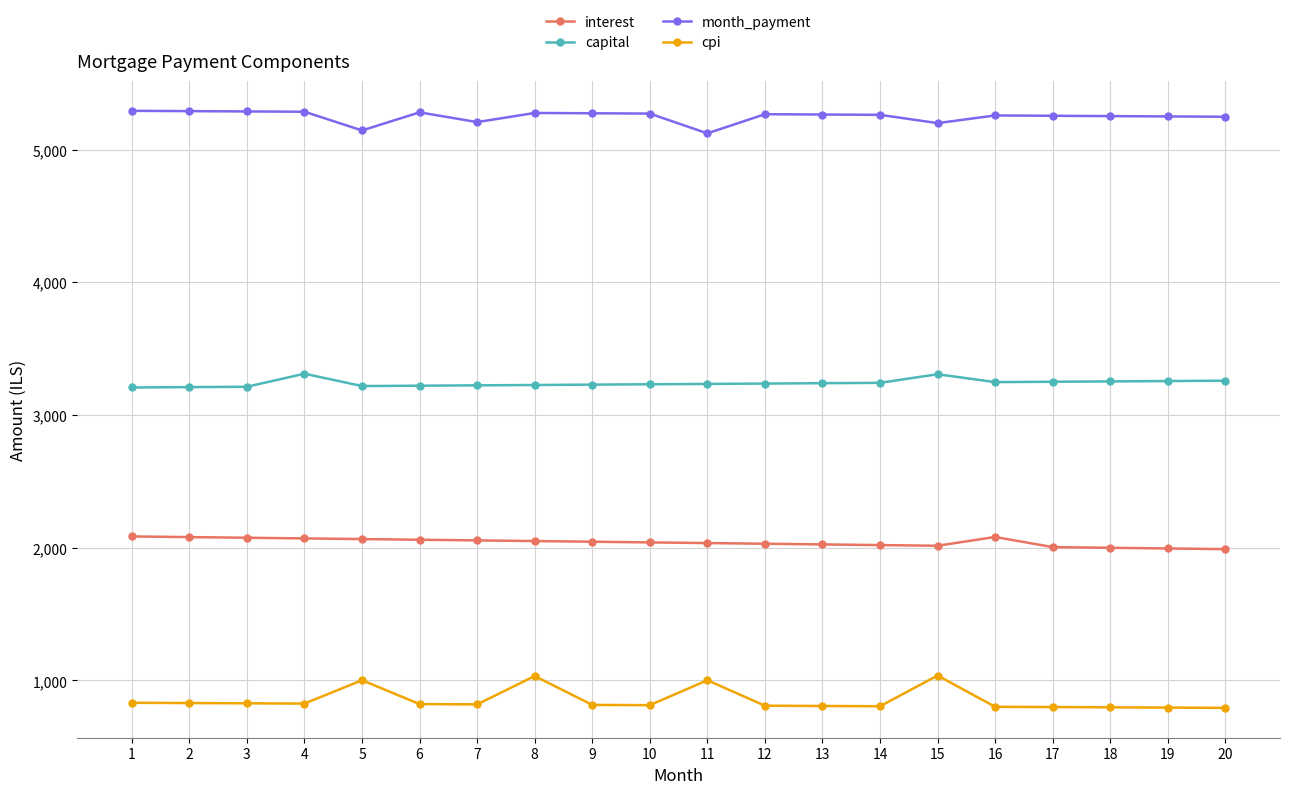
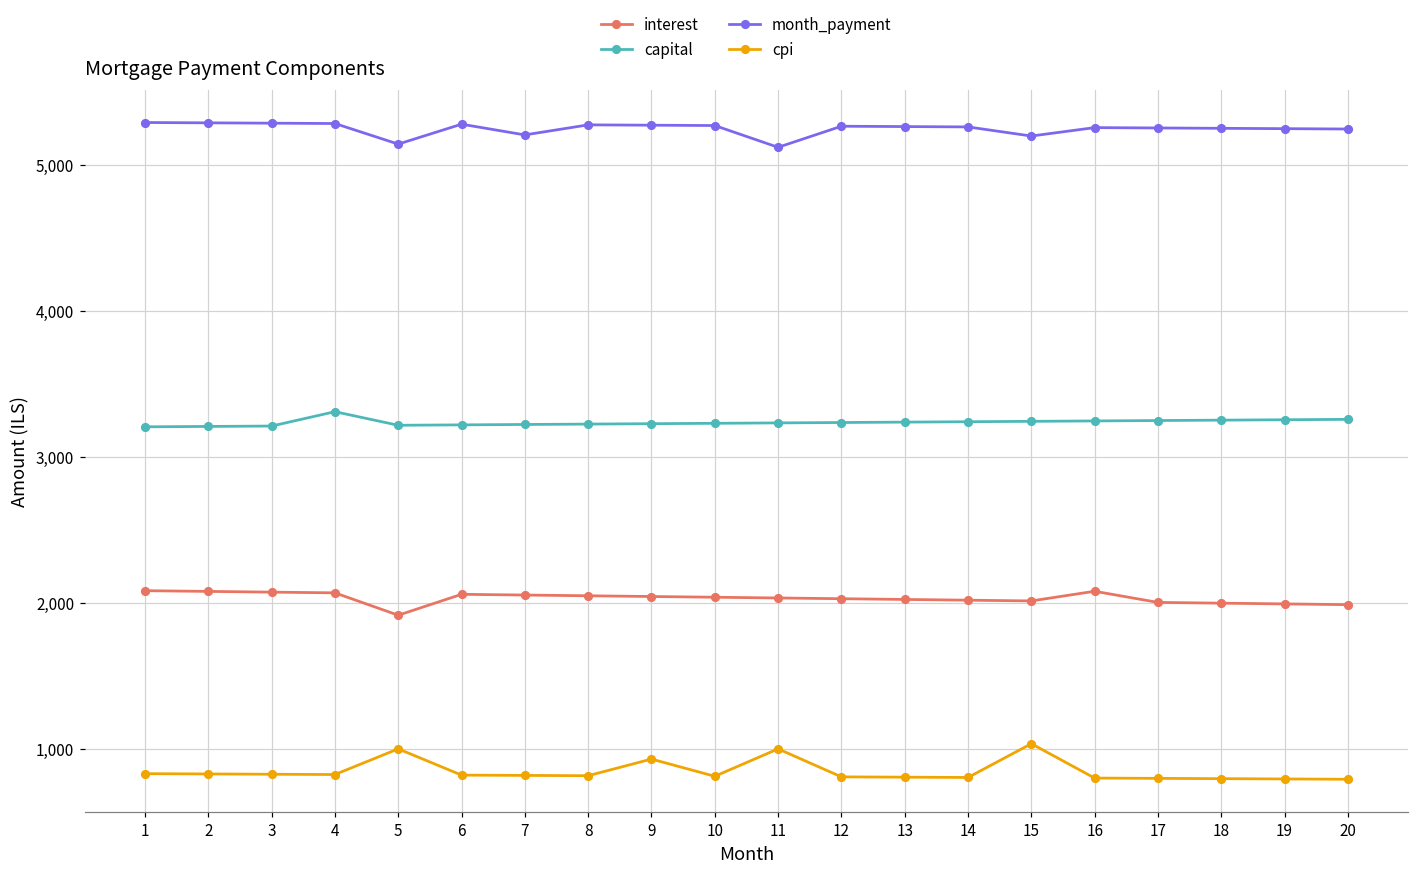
interest, 5: 2,070 -> 1,920
cpi, 8: 1,030 -> 820
cpi, 9: 820 -> 930
capital, 15: 3,310 -> 3,250
